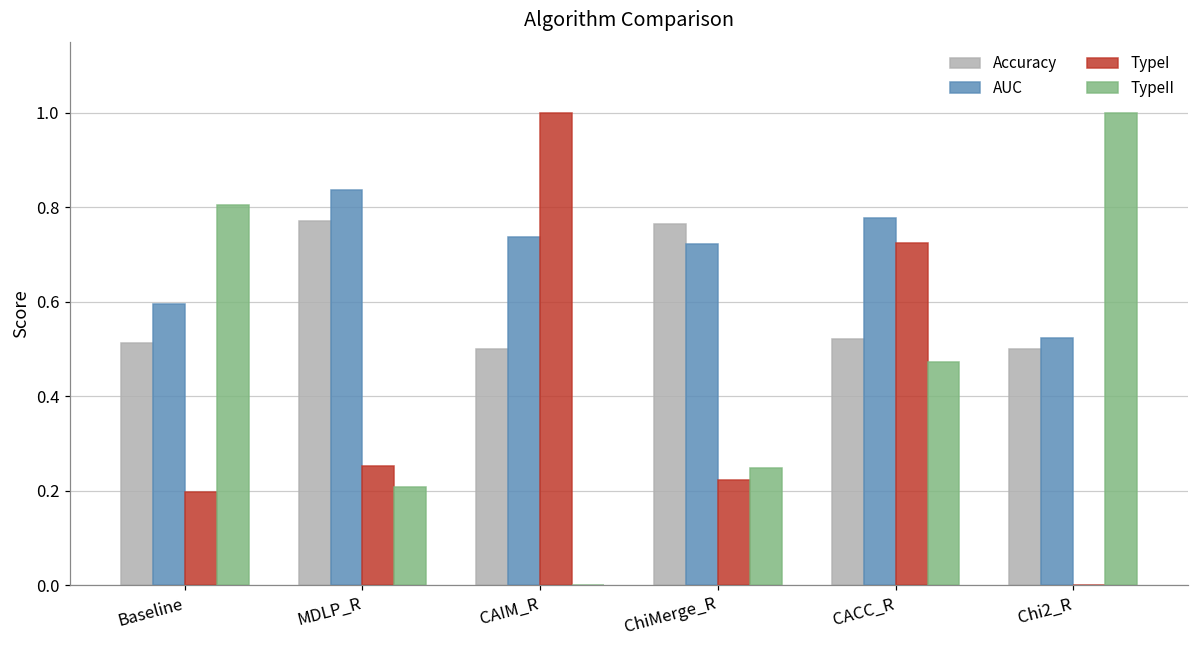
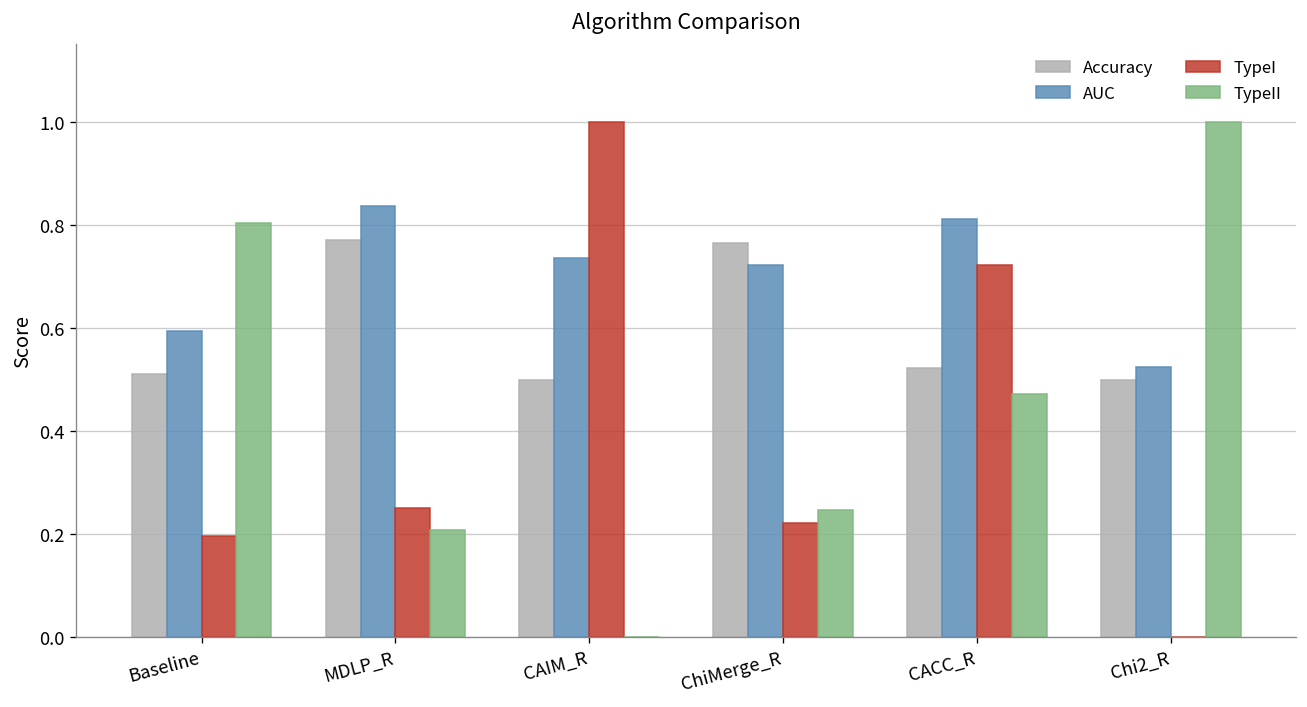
AUC, CACC_R: 0.78 -> 0.81
